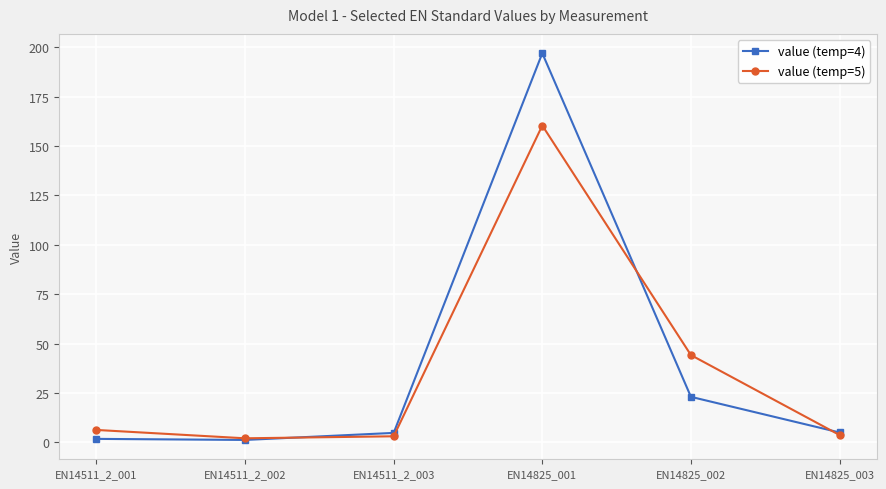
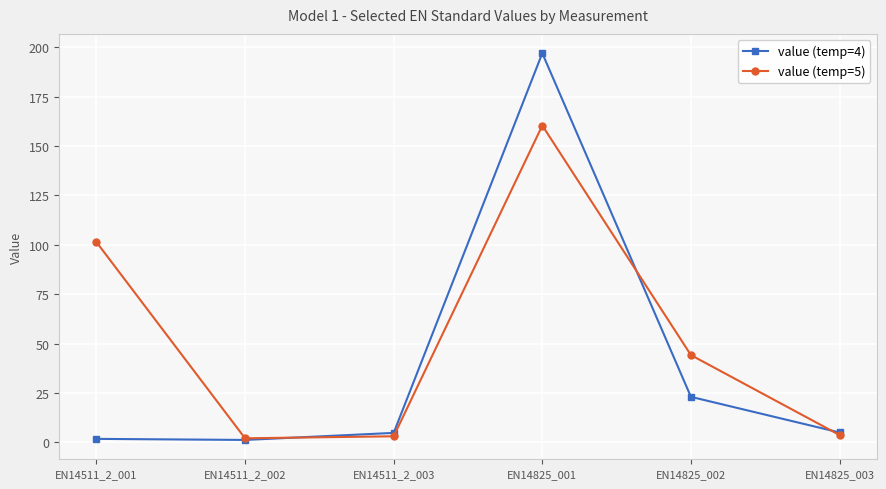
value (temp=5), EN14511_2_001: 6 -> 101
